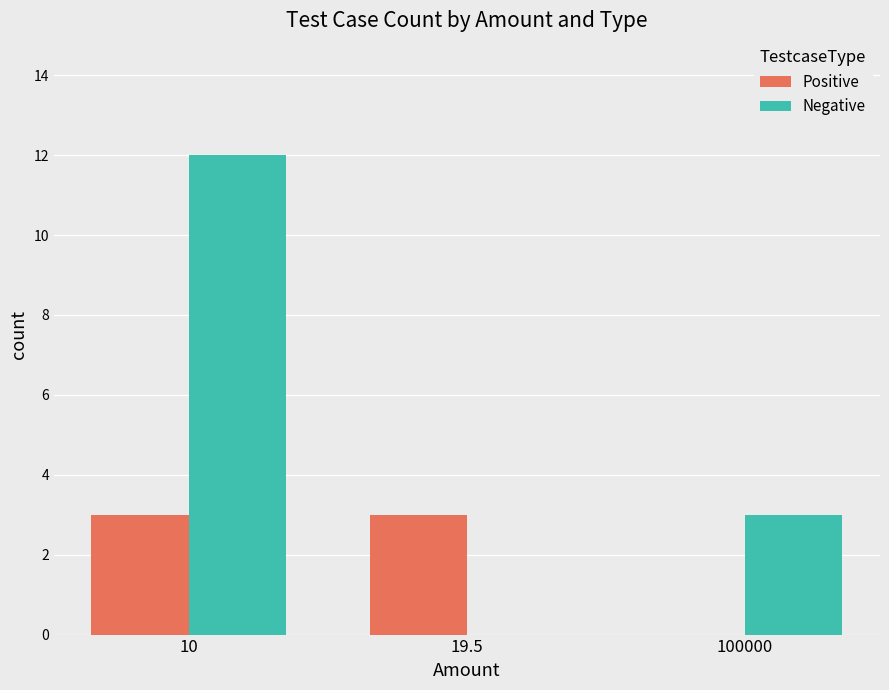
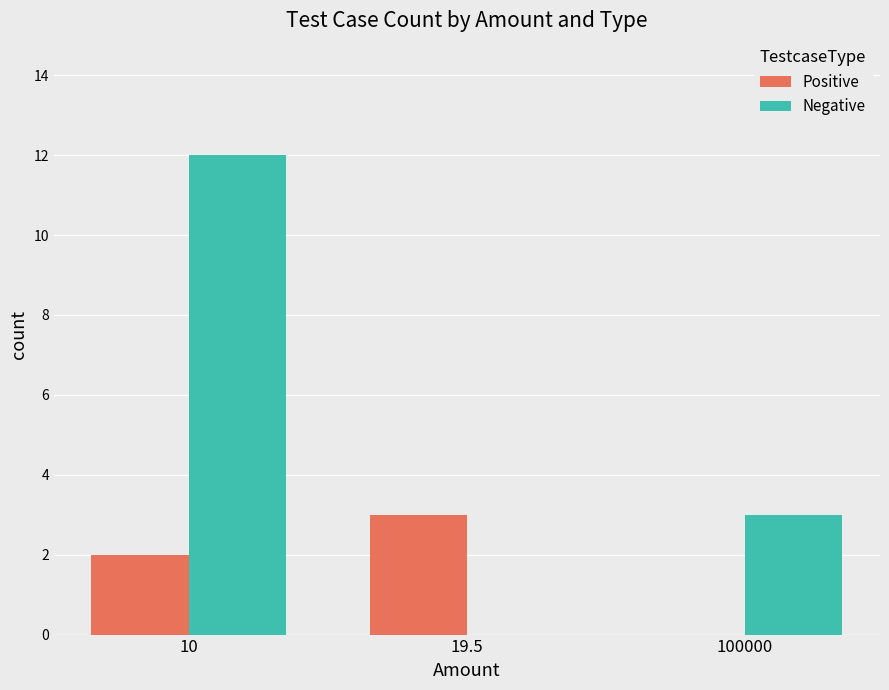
Positive, 10: 3 -> 2
